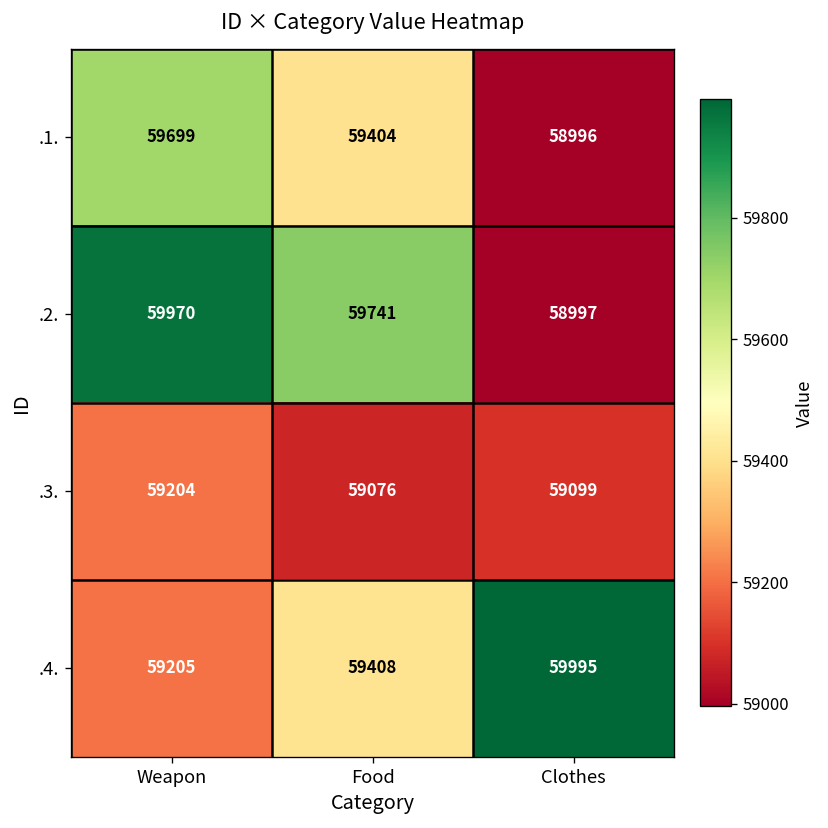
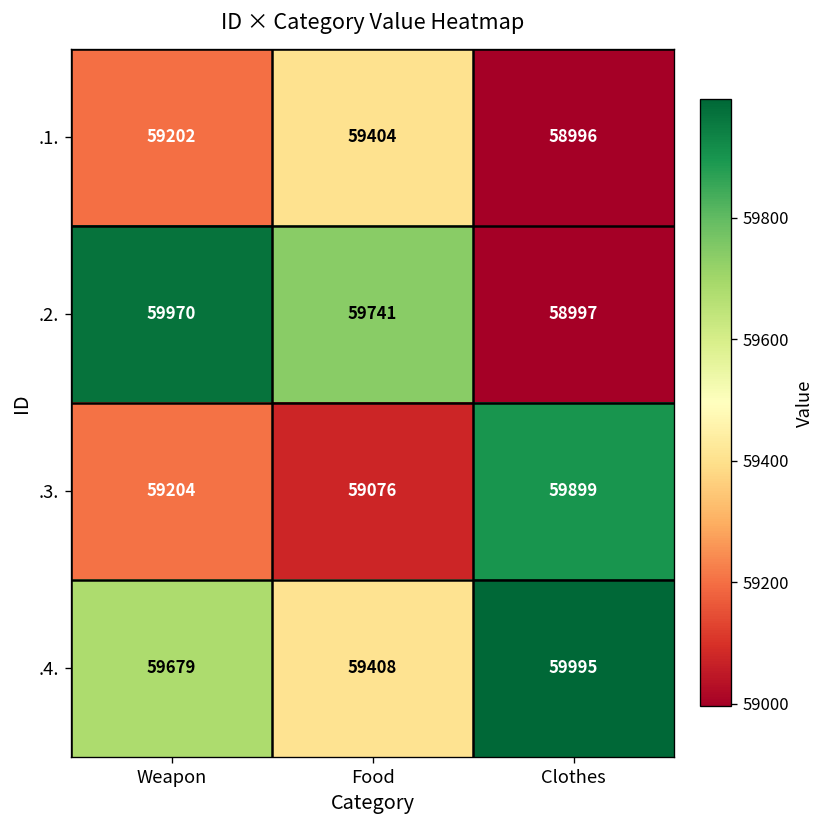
.1., Weapon: 59699 -> 59202
.3., Clothes: 59099 -> 59899
.4., Weapon: 59205 -> 59679
